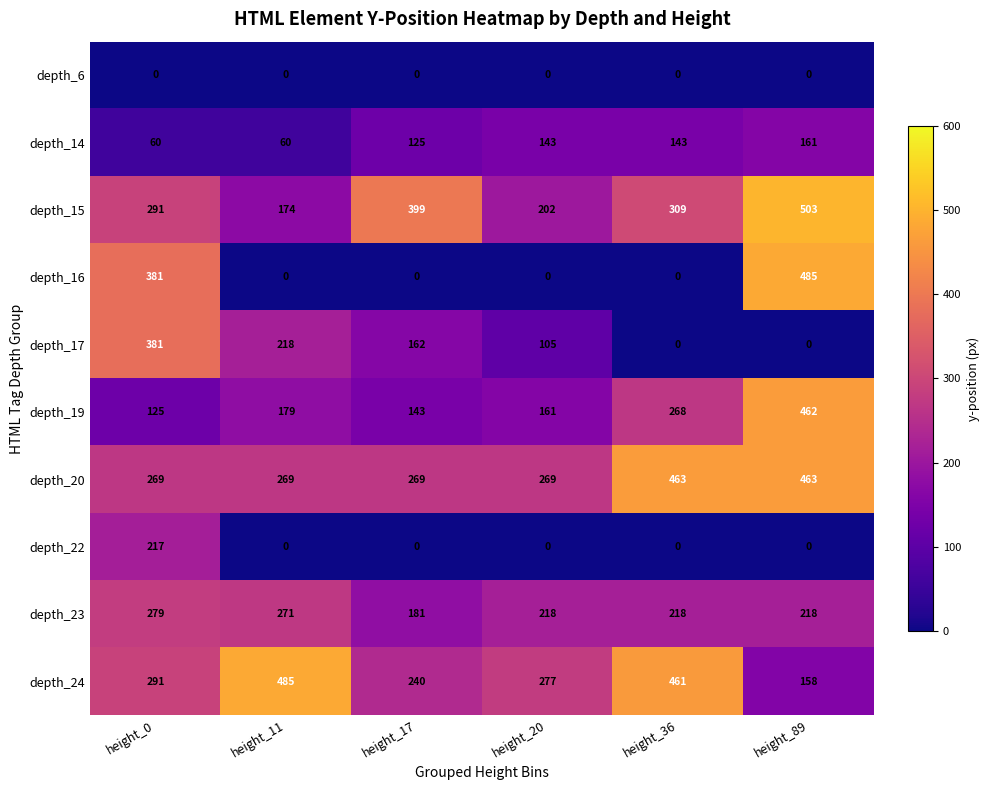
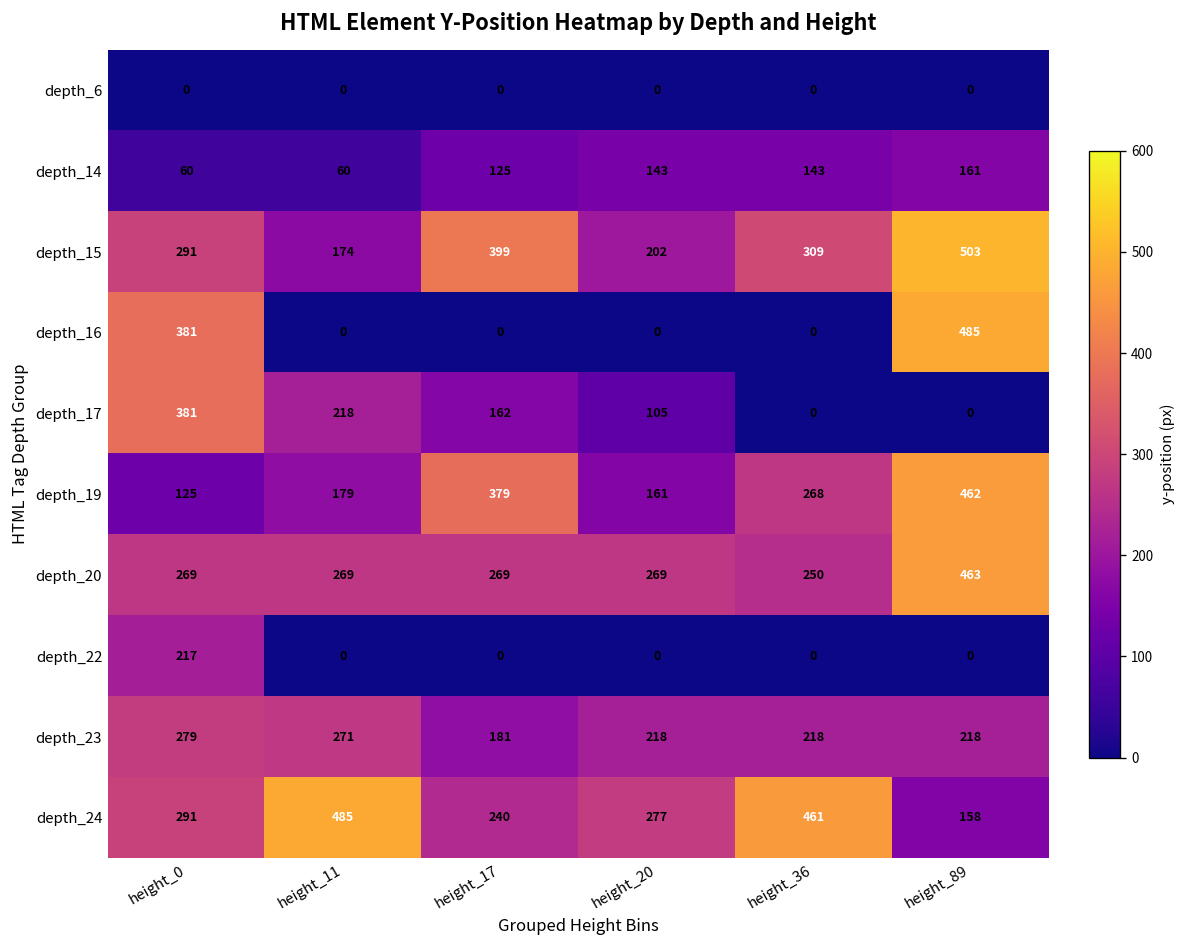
depth_19, height_17: 143 -> 379
depth_20, height_36: 463 -> 250
